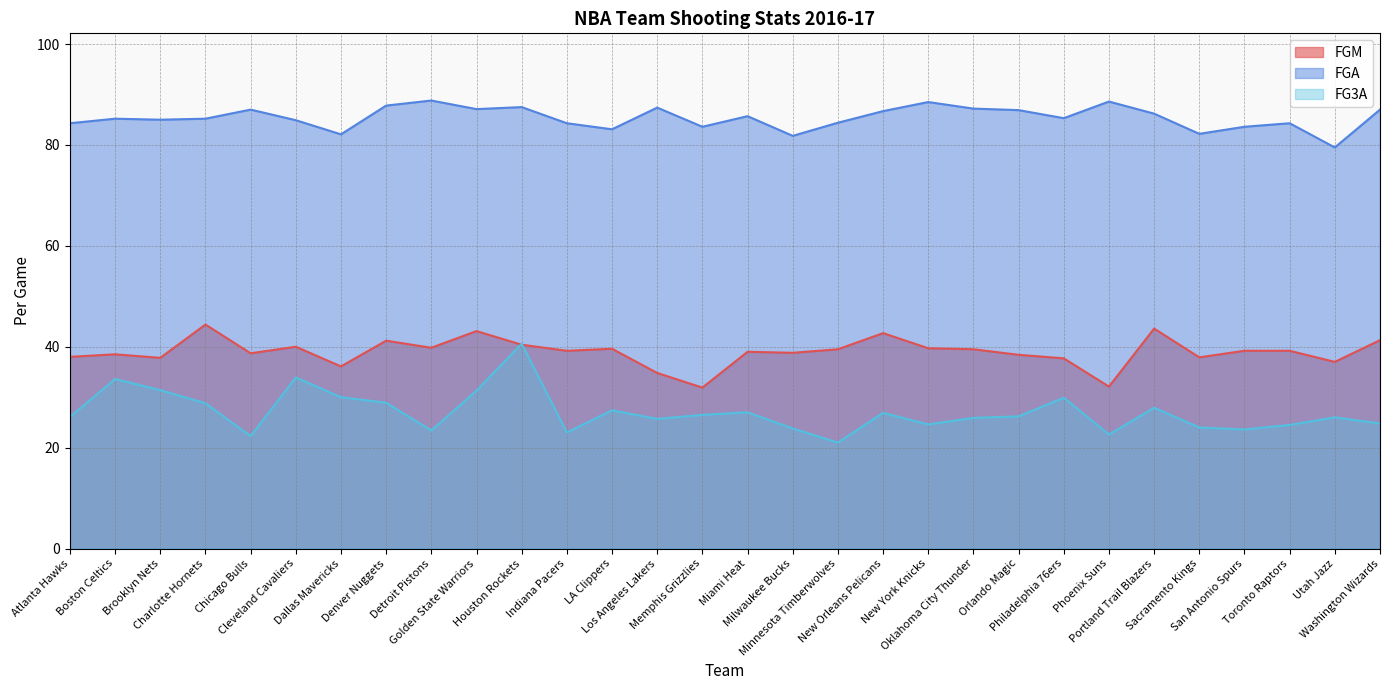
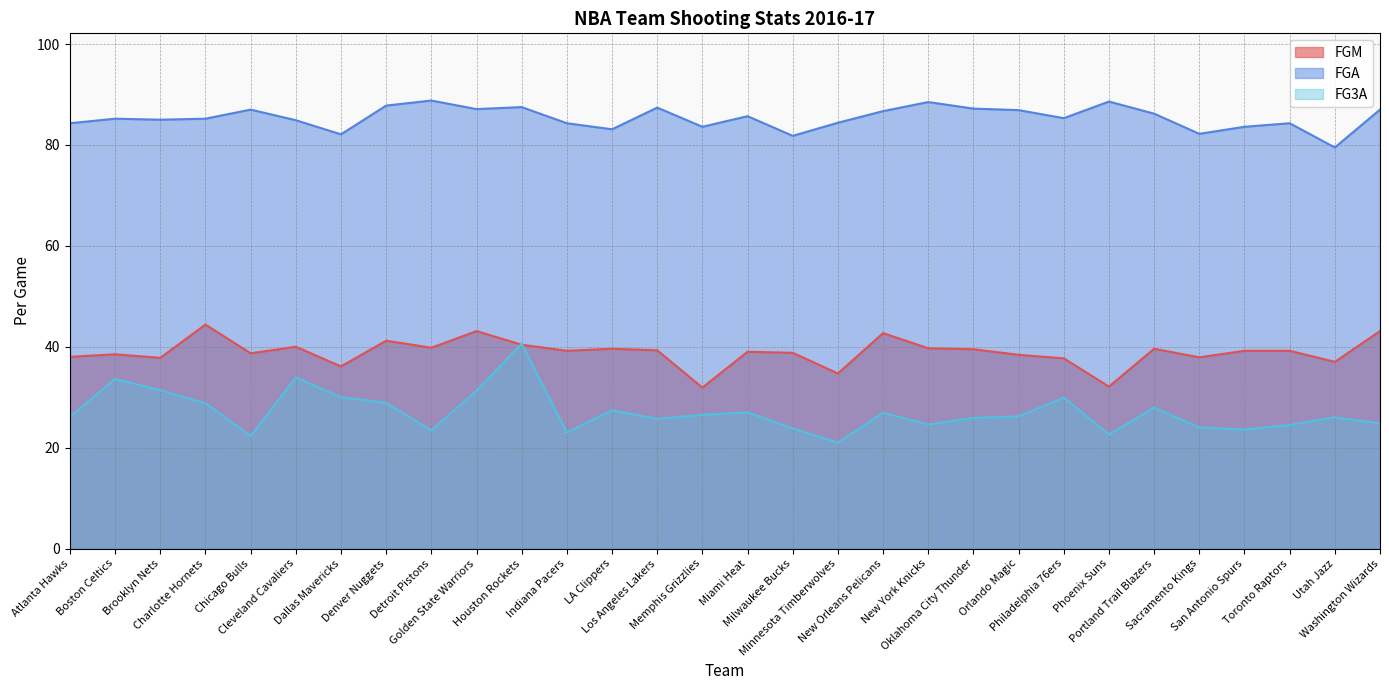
FGM, Los Angeles Lakers: 35 -> 39
FGM, Minnesota Timberwolves: 40 -> 35
FGM, Portland Trail Blazers: 44 -> 40
FGM, Washington Wizards: 41 -> 43
